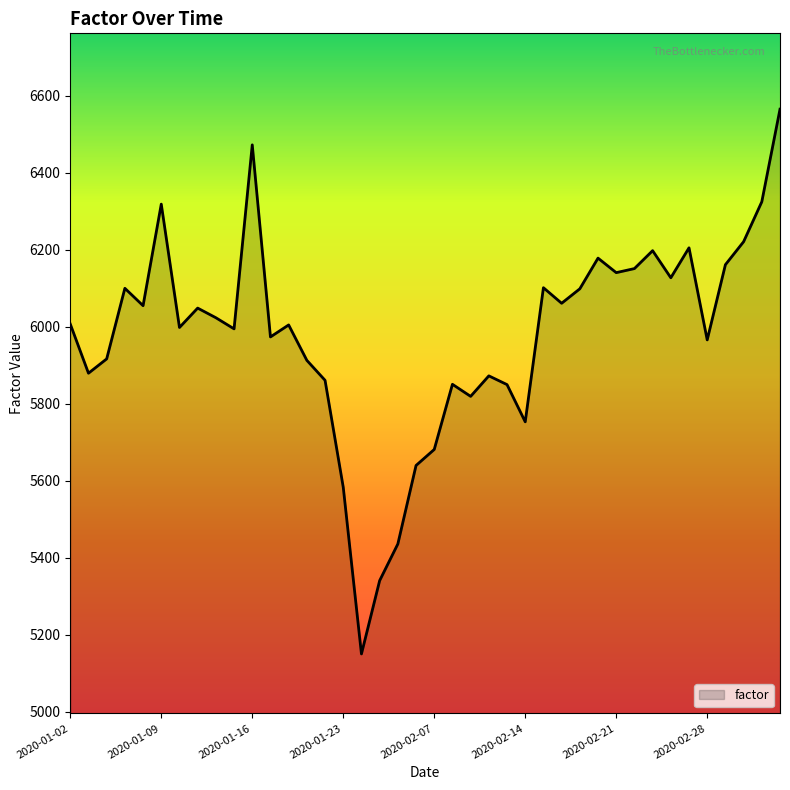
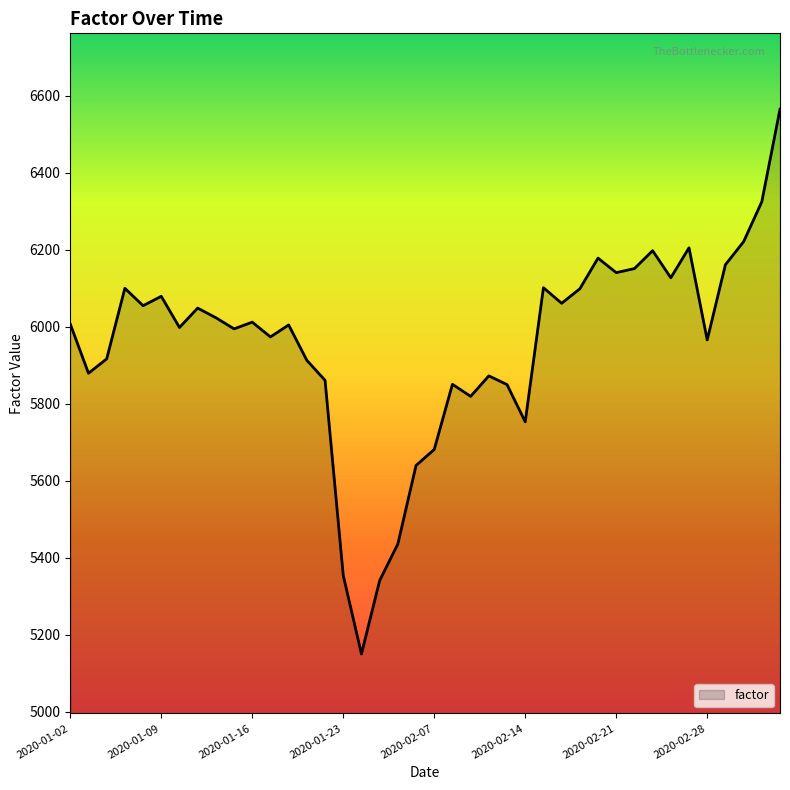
2020-01-09: 6320 -> 6080
2020-01-16: 6470 -> 6010
2020-01-23: 5580 -> 5350
